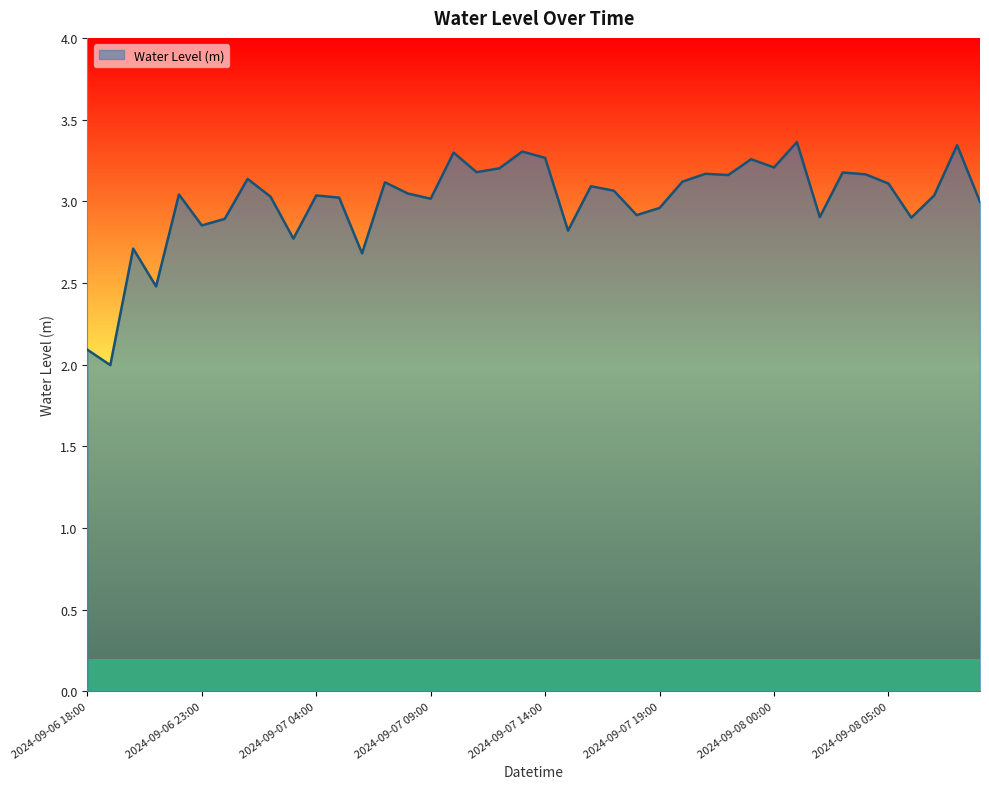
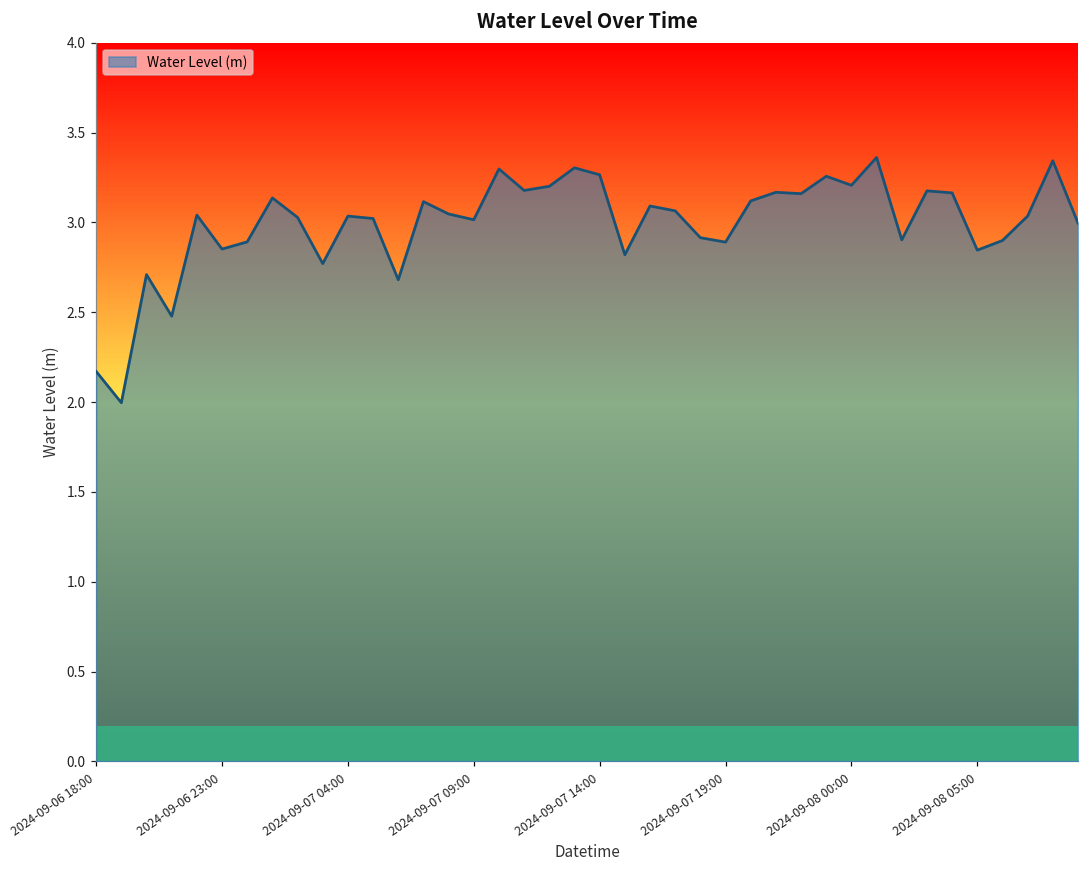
2024-09-06 18:00: 2.09 -> 2.17
2024-09-07 19:00: 2.96 -> 2.89
2024-09-08 05:00: 3.11 -> 2.85
